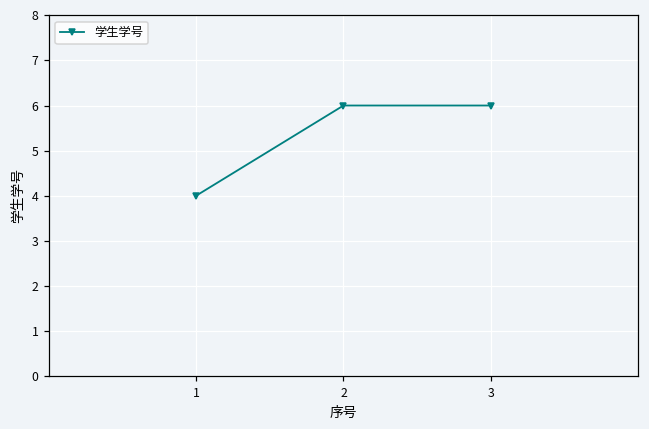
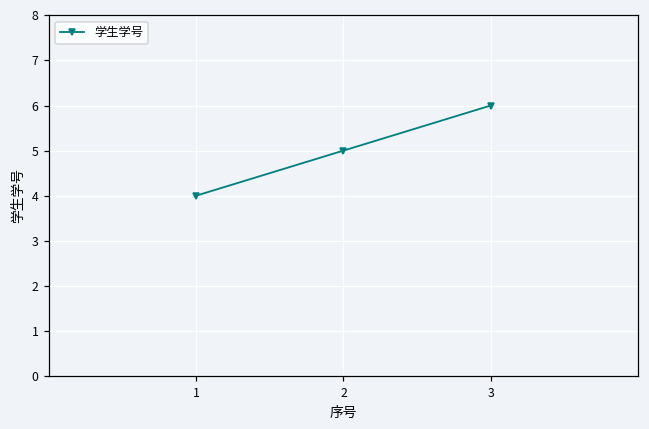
2: 6 -> 5
